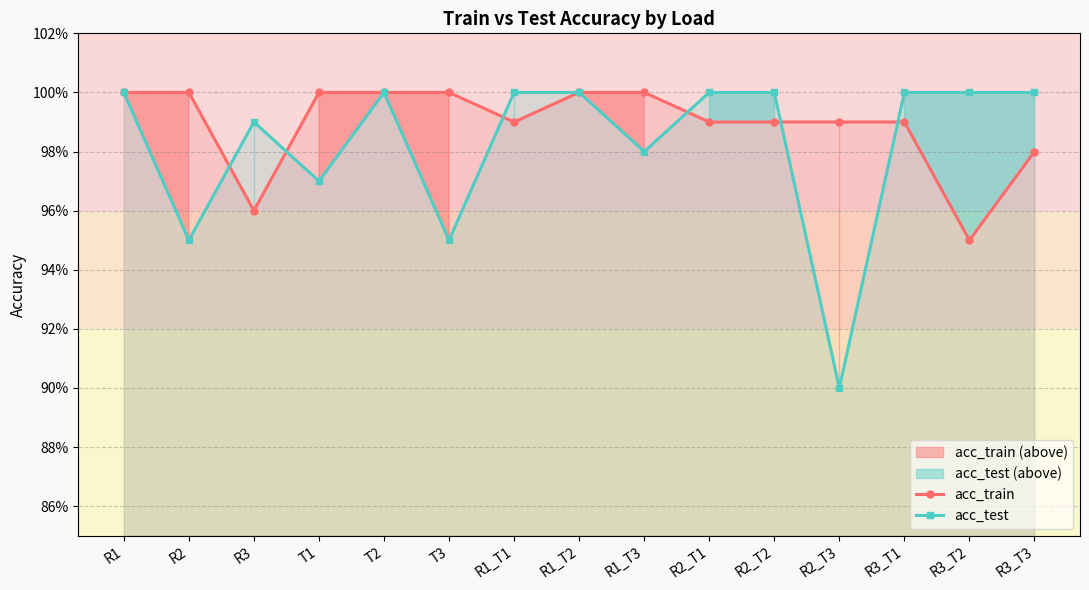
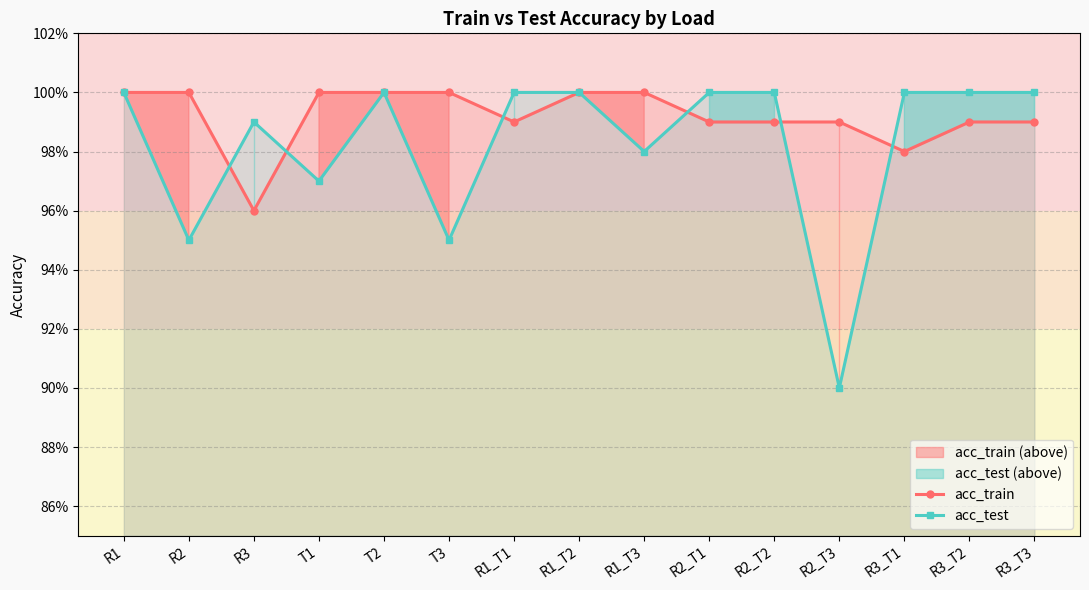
acc_train, R3_T1: 99.0% -> 98.0%
acc_train, R3_T2: 95.0% -> 99.0%
acc_train, R3_T3: 98.0% -> 99.0%
